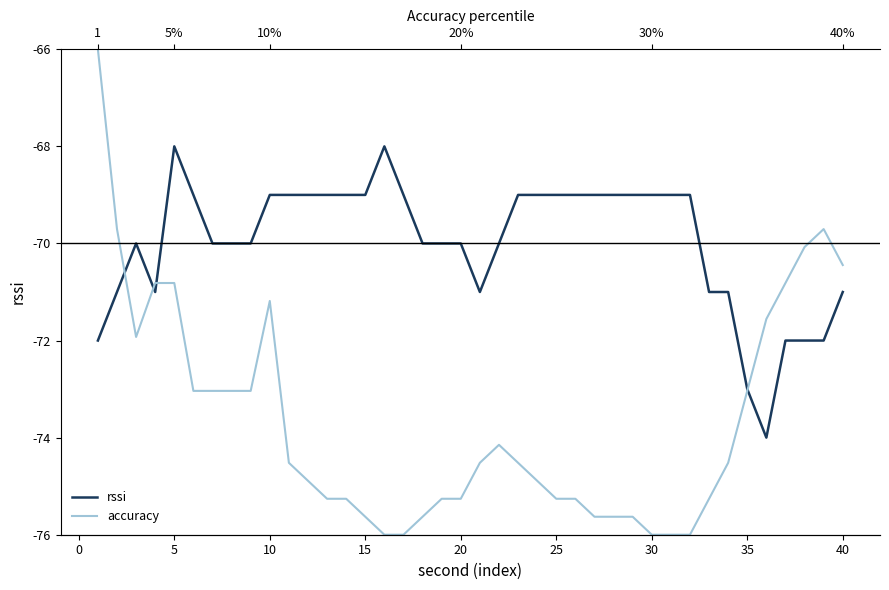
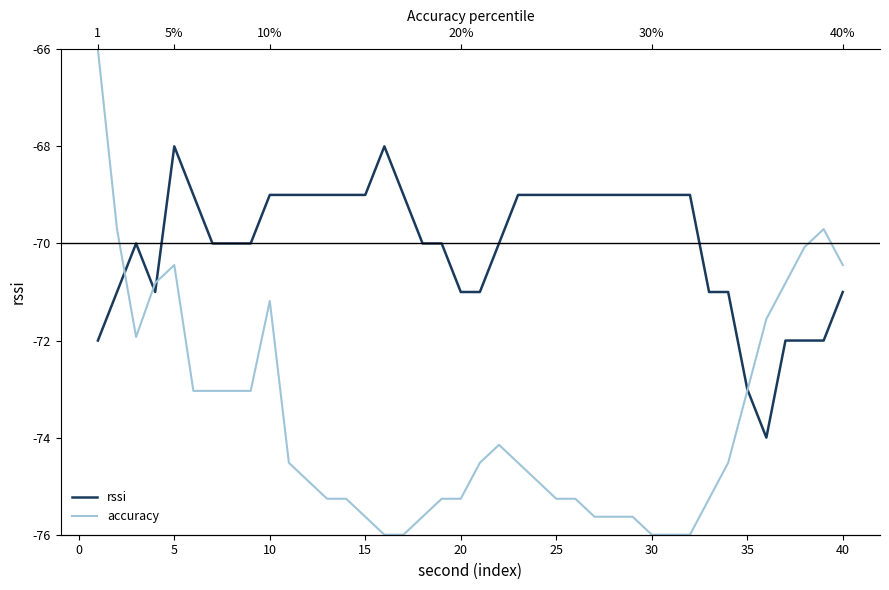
accuracy, 5: -70.8 -> -70.4
rssi, 20: -70 -> -71
